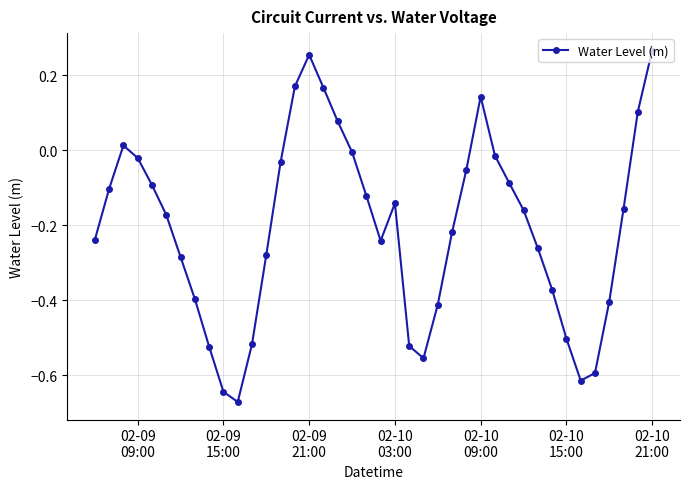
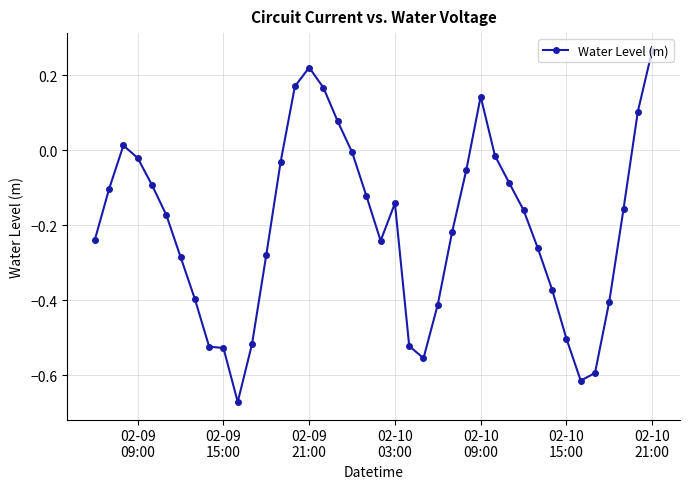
02-09 15:00: -0.64 -> -0.53
02-09 21:00: 0.25 -> 0.22
